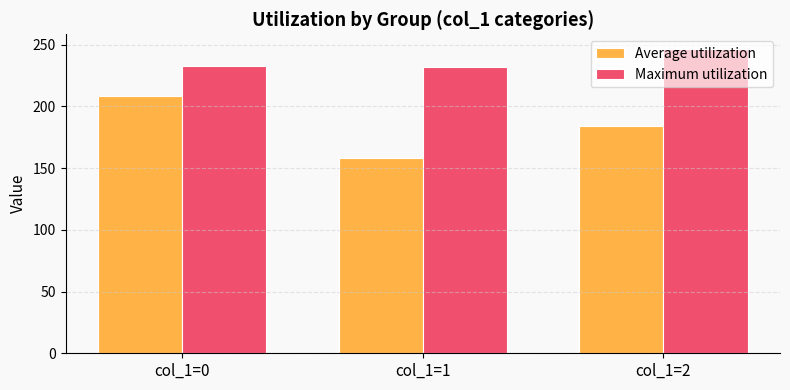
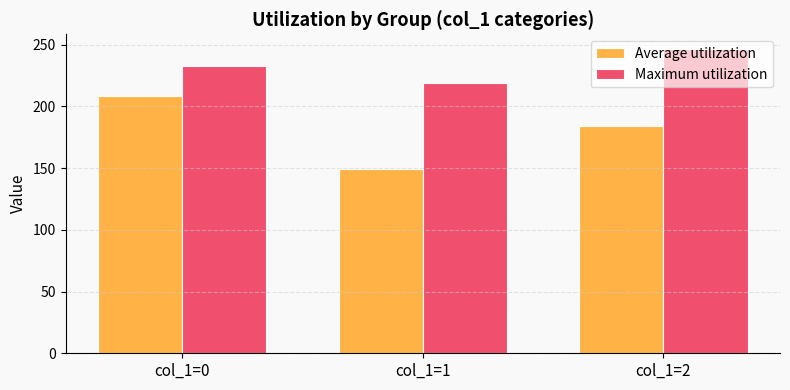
Average utilization, col_1=1: 158 -> 149
Maximum utilization, col_1=1: 232 -> 219
